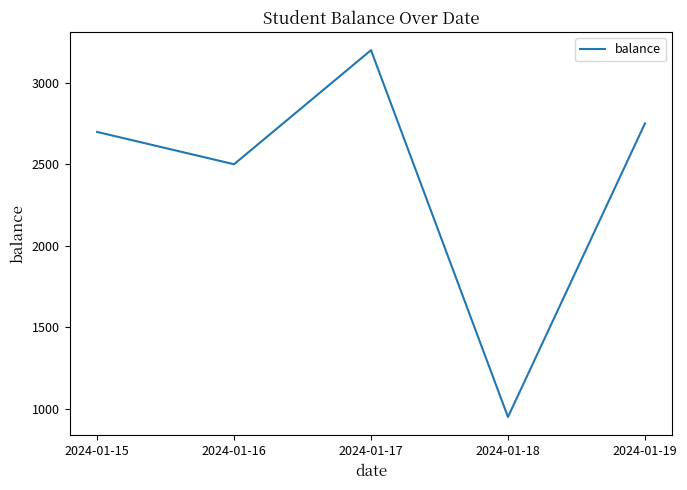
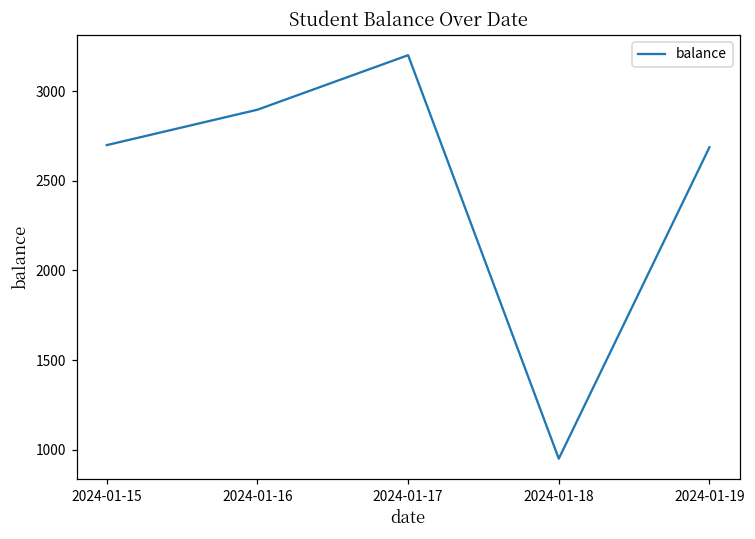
2024-01-16: 2500 -> 2900
2024-01-19: 2750 -> 2690
